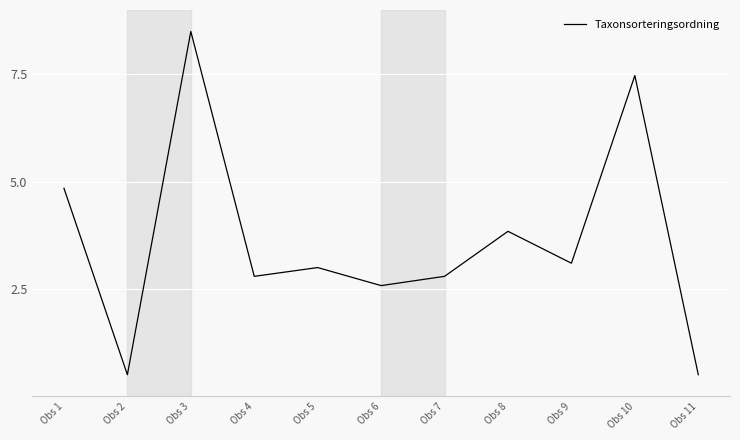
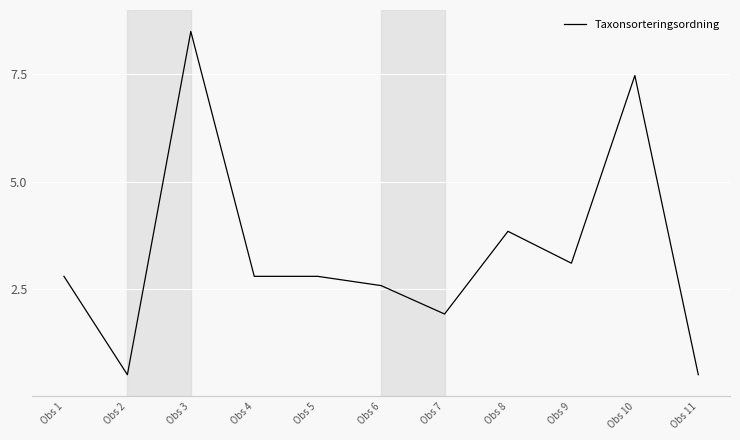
Obs 1: 4.8 -> 2.8
Obs 5: 3.0 -> 2.8
Obs 7: 2.8 -> 1.9
